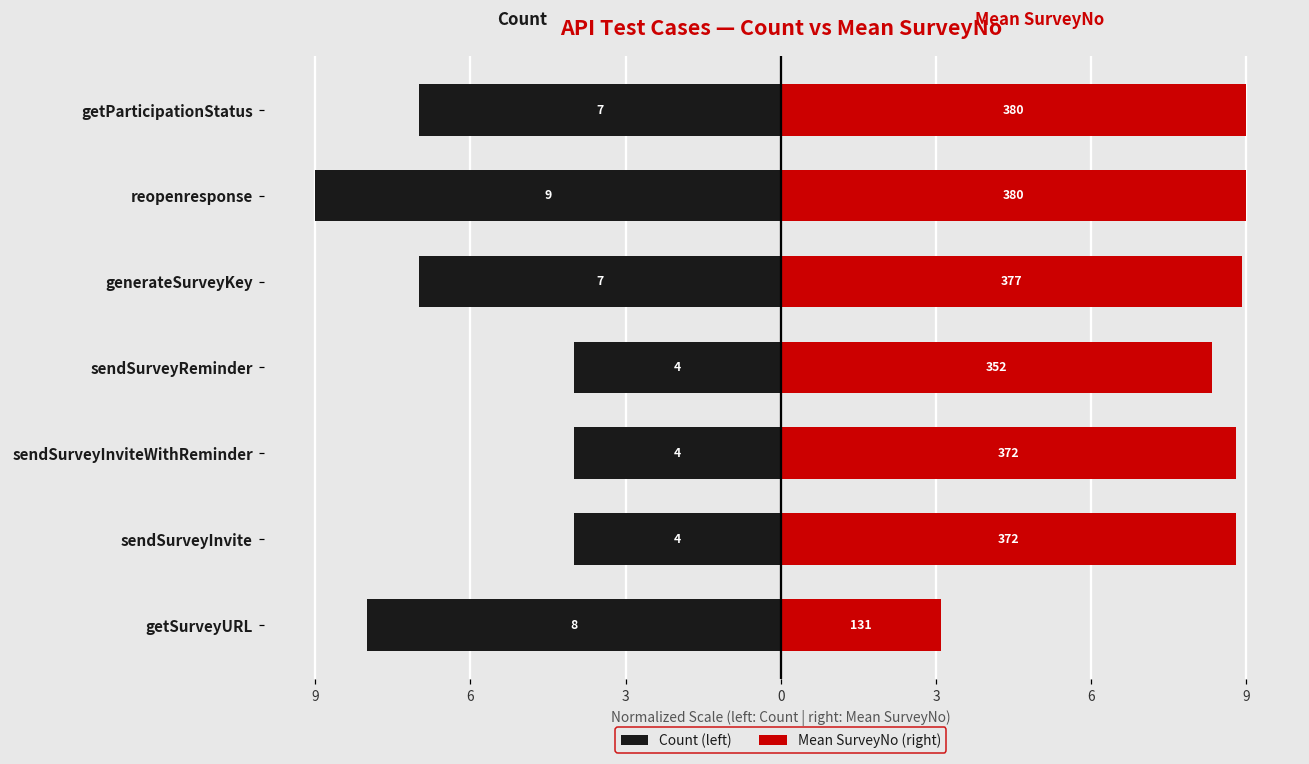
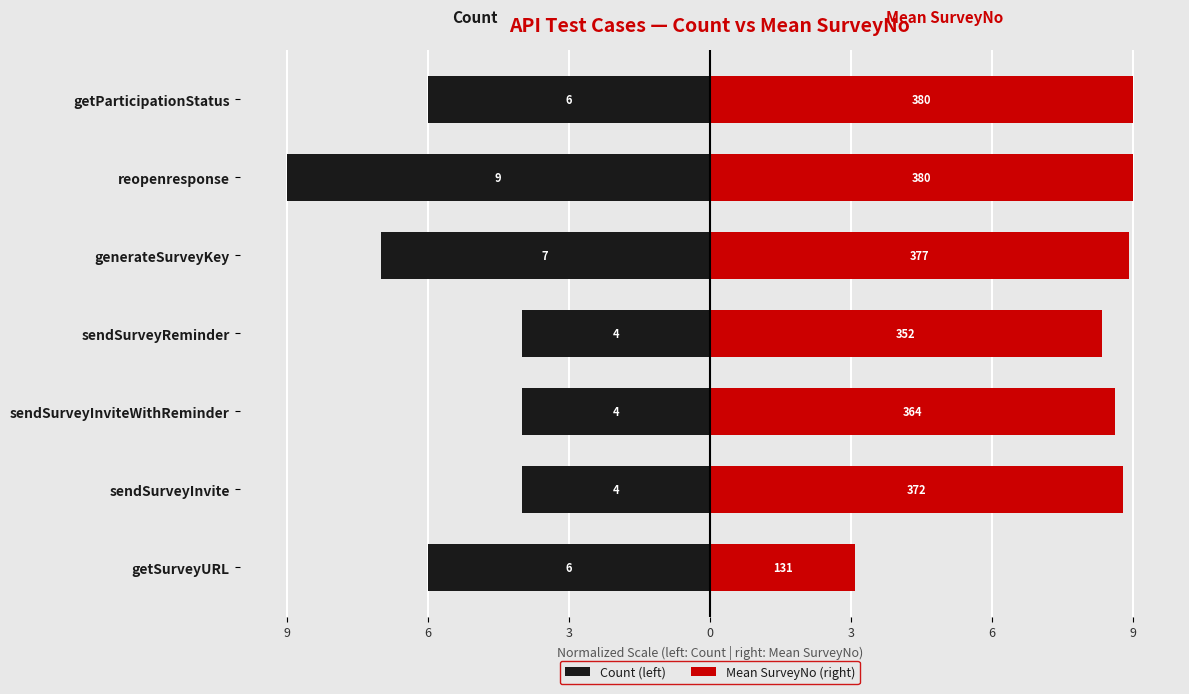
Count (left), getParticipationStatus: 7 -> 6
Mean SurveyNo (right), sendSurveyInviteWithReminder: 372 -> 364
Count (left), getSurveyURL: 8 -> 6
